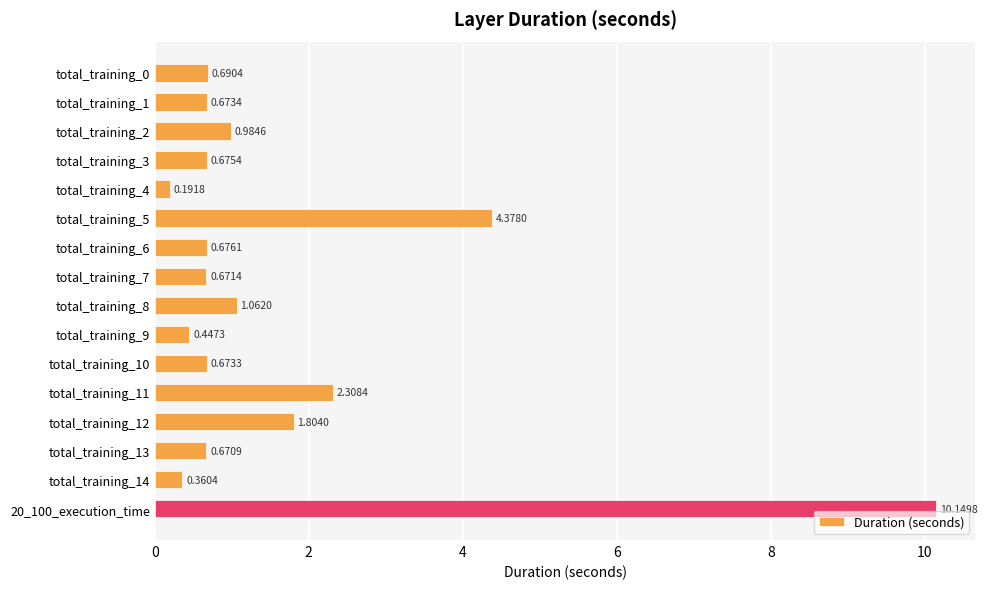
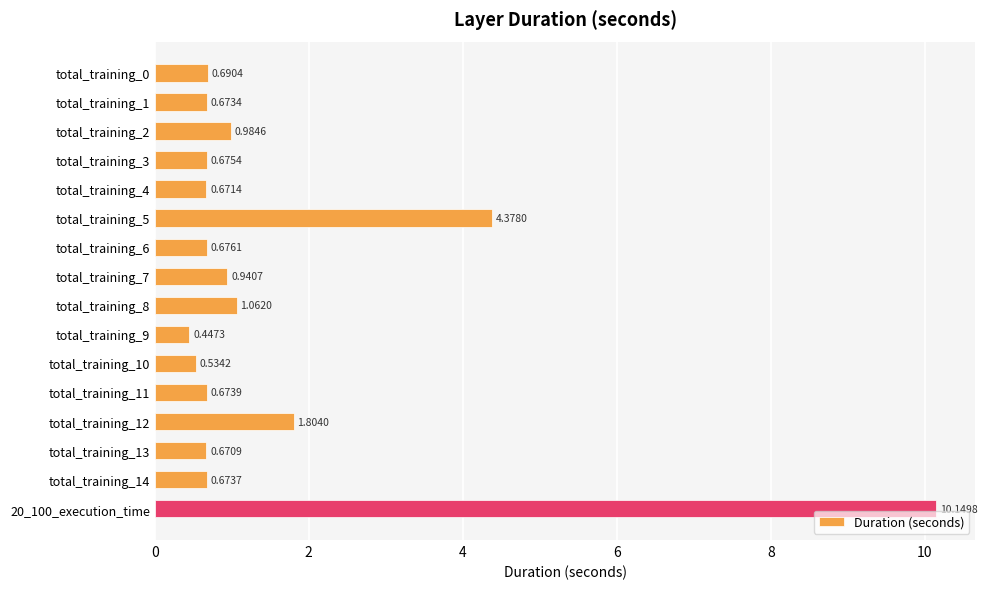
total_training_4: 0.1918 -> 0.6714
total_training_7: 0.6714 -> 0.9407
total_training_10: 0.6733 -> 0.5342
total_training_11: 2.3084 -> 0.6739
total_training_14: 0.3604 -> 0.6737
